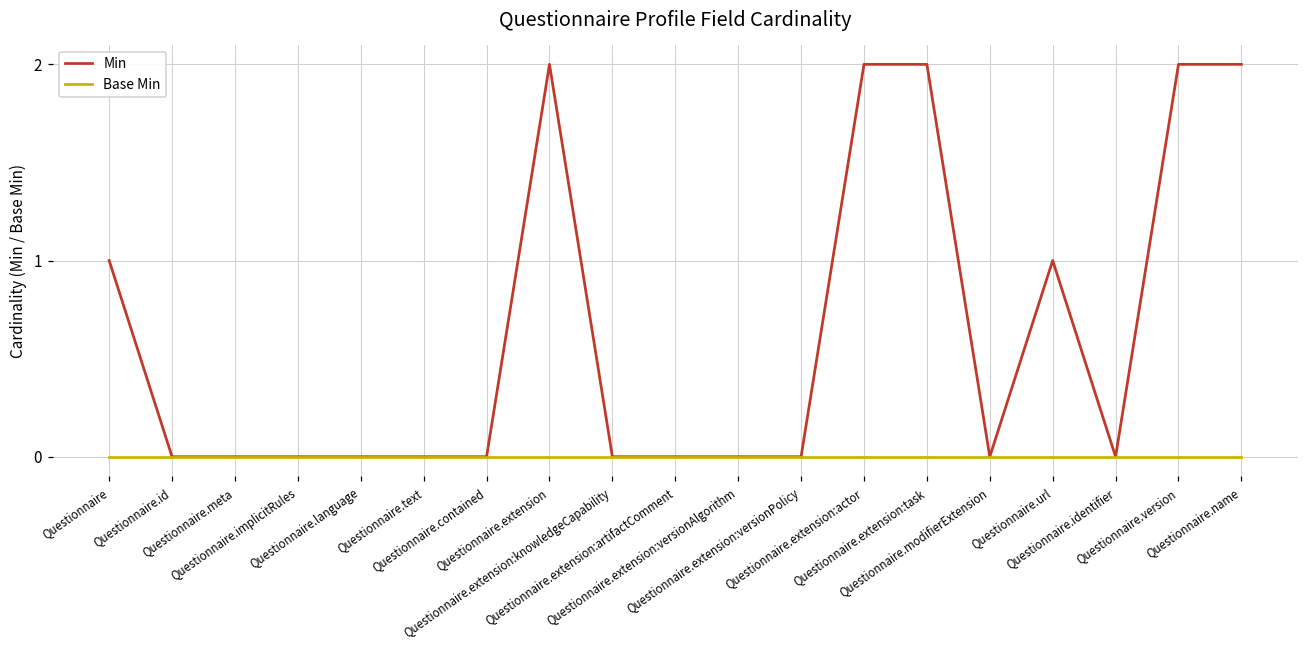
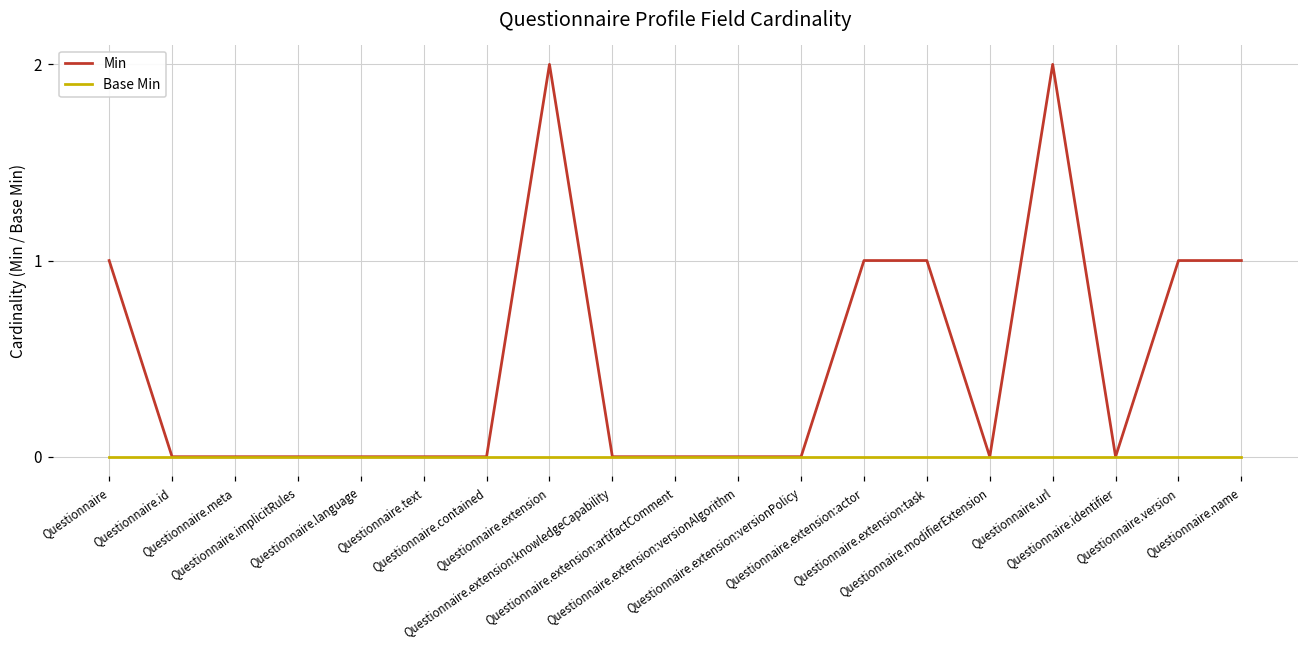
Min, Questionnaire.extension:actor: 2 -> 1
Min, Questionnaire.extension:task: 2 -> 1
Min, Questionnaire.url: 1 -> 2
Min, Questionnaire.version: 2 -> 1
Min, Questionnaire.name: 2 -> 1
